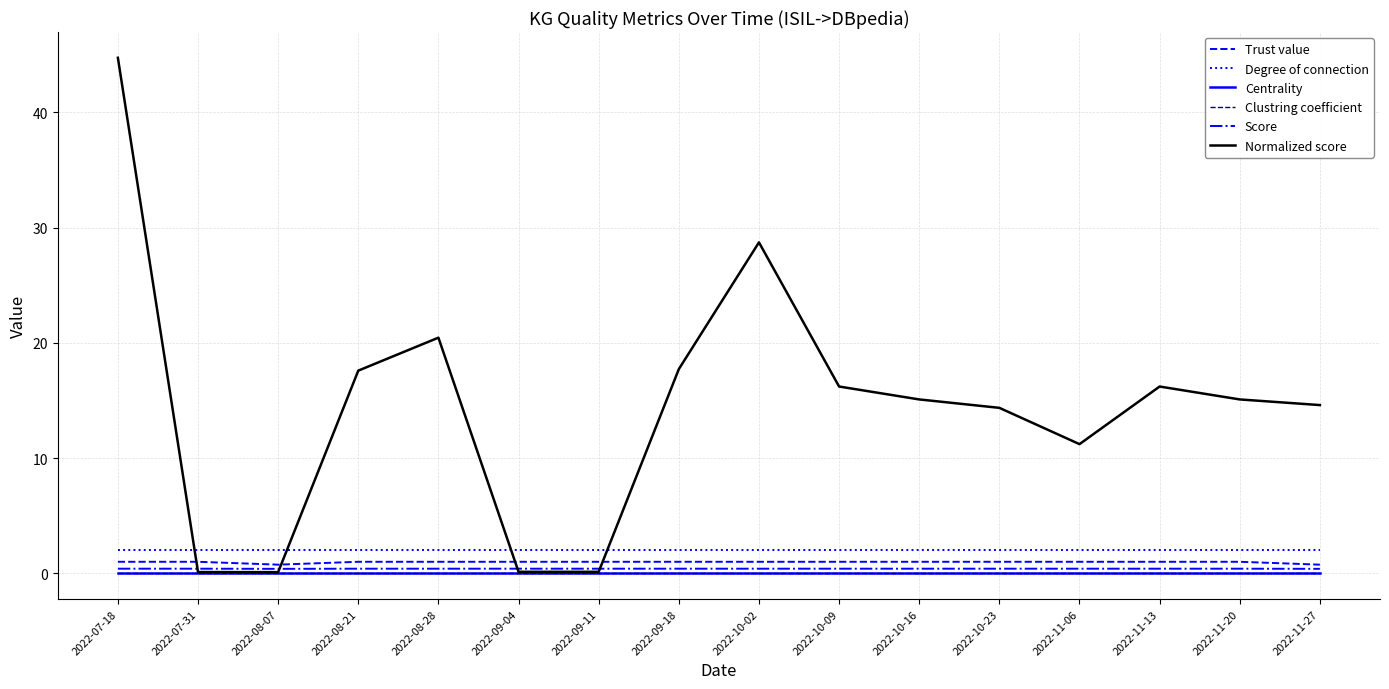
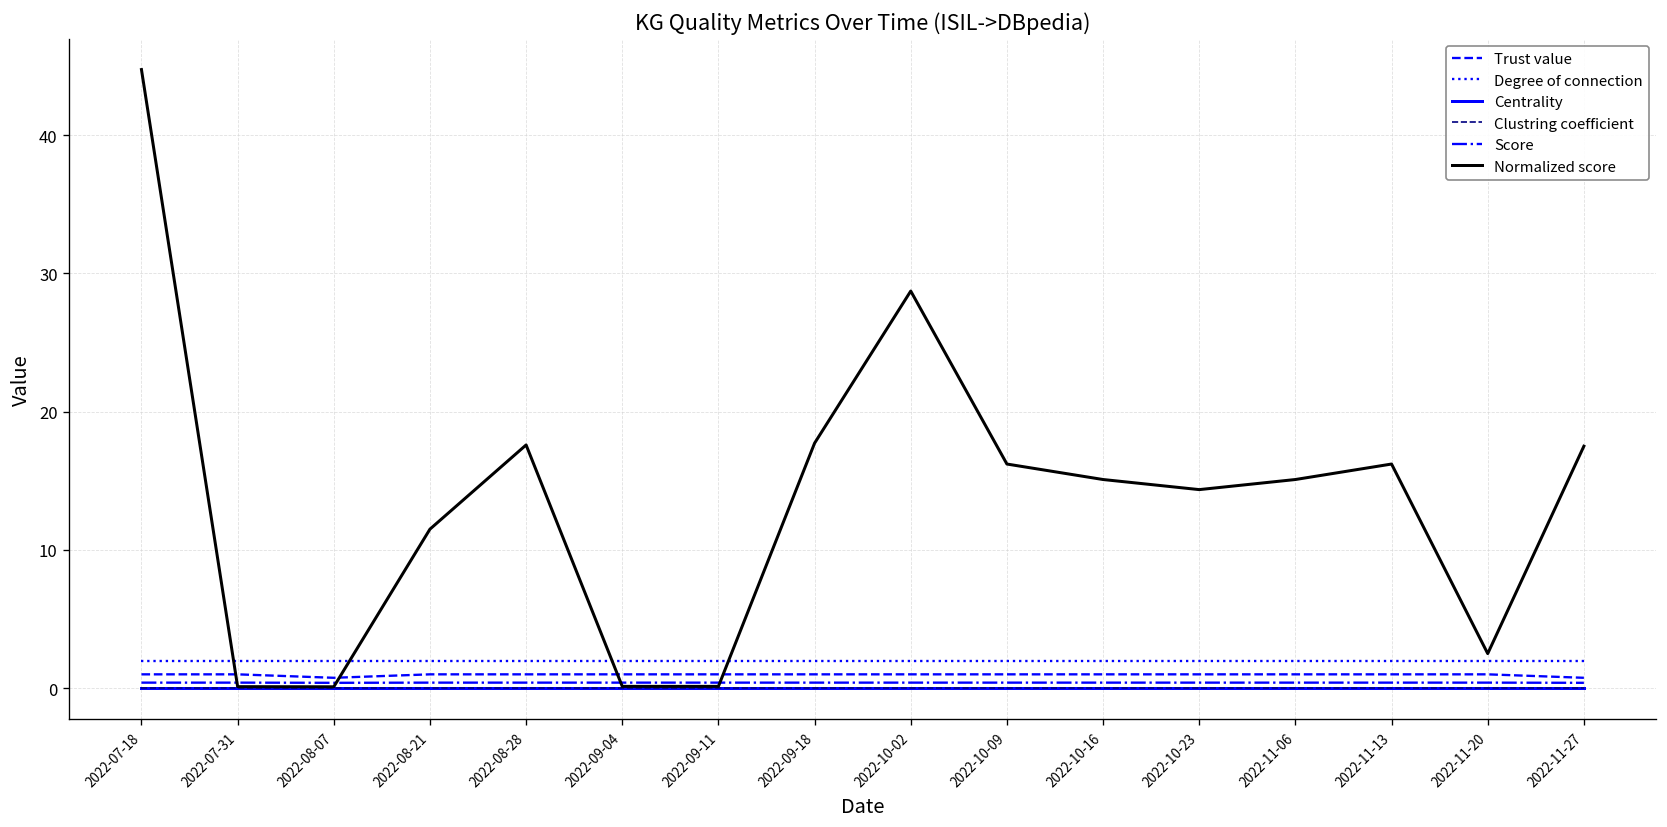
Normalized score, 2022-08-21: 17.6 -> 11.5
Normalized score, 2022-08-28: 20.5 -> 17.6
Normalized score, 2022-11-06: 11.2 -> 15.1
Normalized score, 2022-11-20: 15.1 -> 2.5
Normalized score, 2022-11-27: 14.6 -> 17.5
